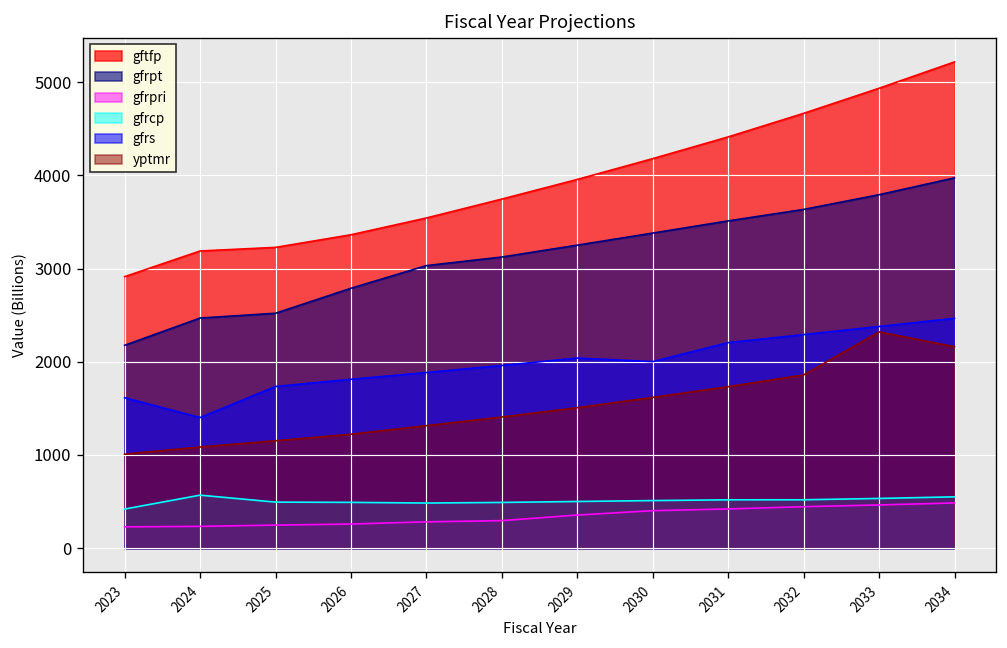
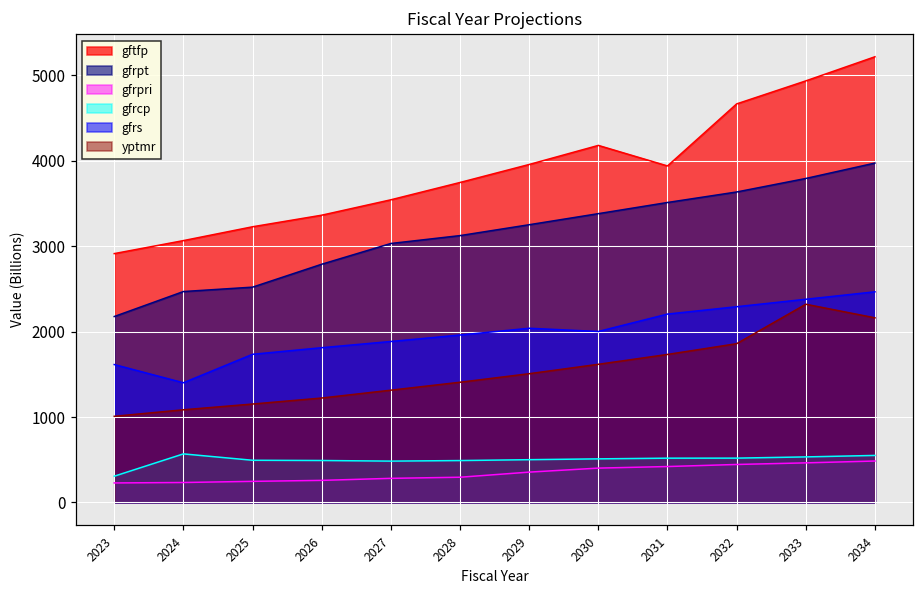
gfrcp, 2023: 400 -> 300
gftfp, 2024: 3200 -> 3100
gftfp, 2031: 4400 -> 3900
